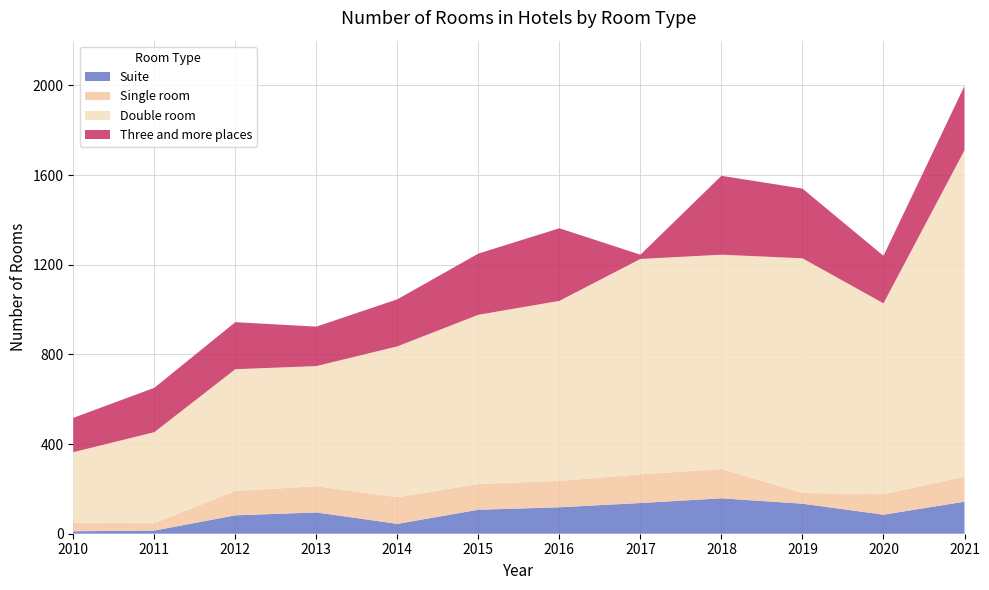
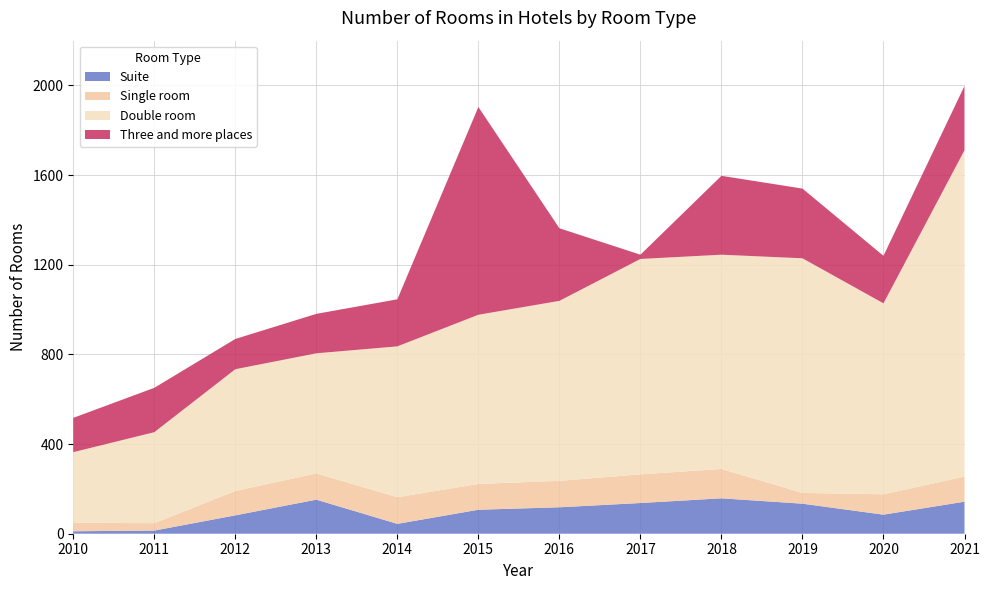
Three and more places, 2012: 210 -> 140
Suite, 2013: 100 -> 150
Three and more places, 2015: 270 -> 930
